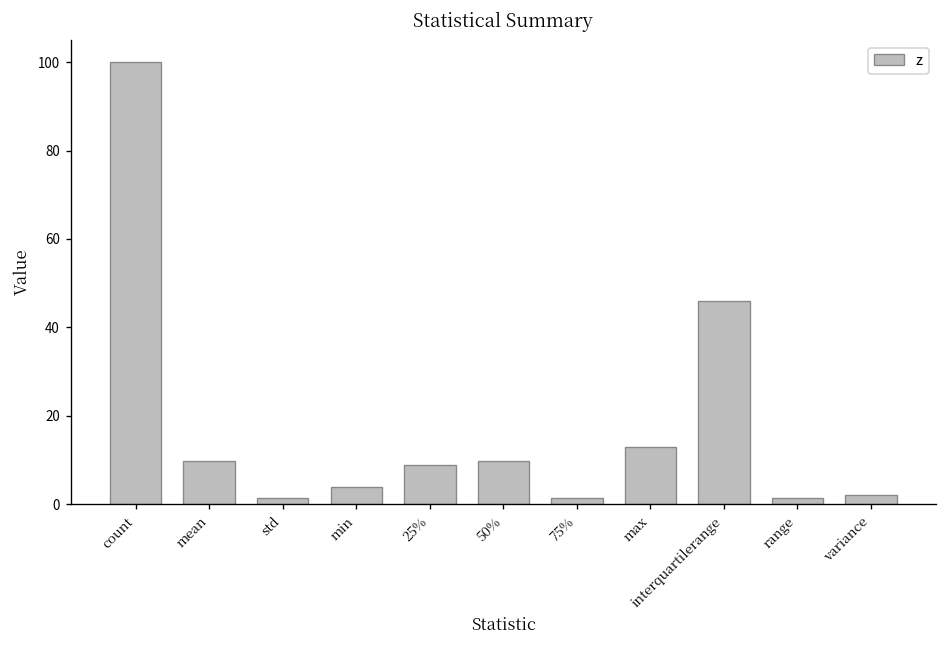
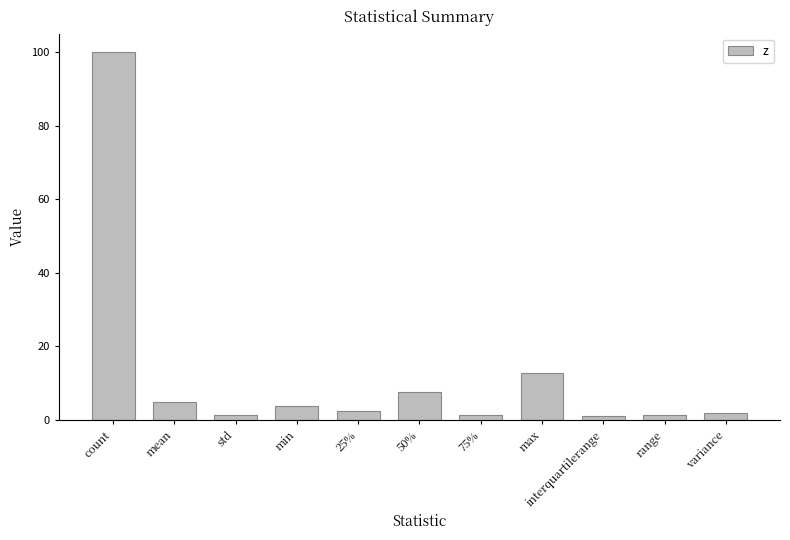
mean: 10 -> 5
25%: 9 -> 2
50%: 10 -> 8
interquartilerange: 46 -> 1
